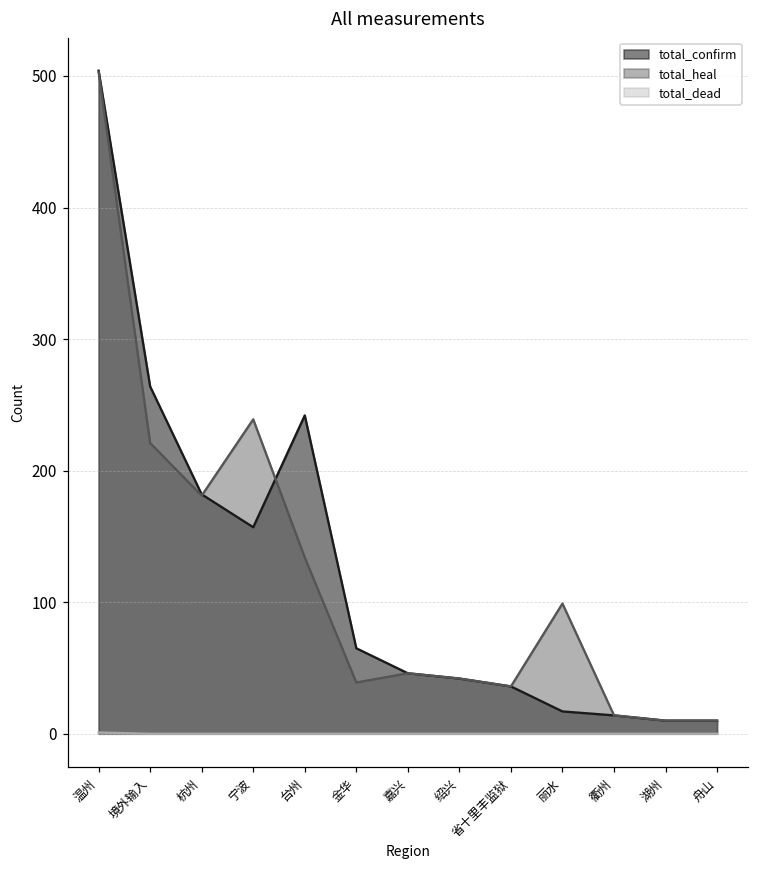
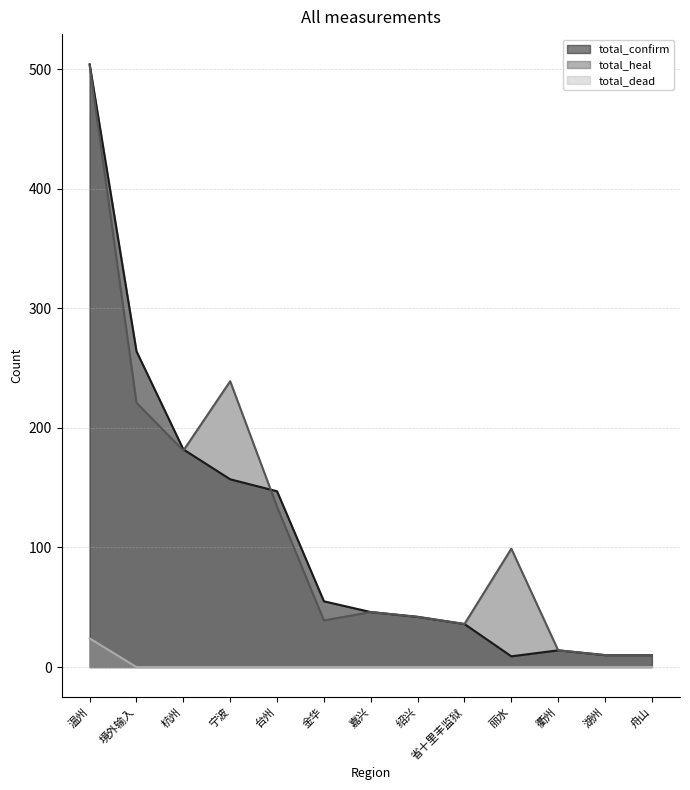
total_dead, 温州: 1 -> 24
total_confirm, 台州: 242 -> 147
total_confirm, 金华: 65 -> 55
total_confirm, 丽水: 17 -> 9
